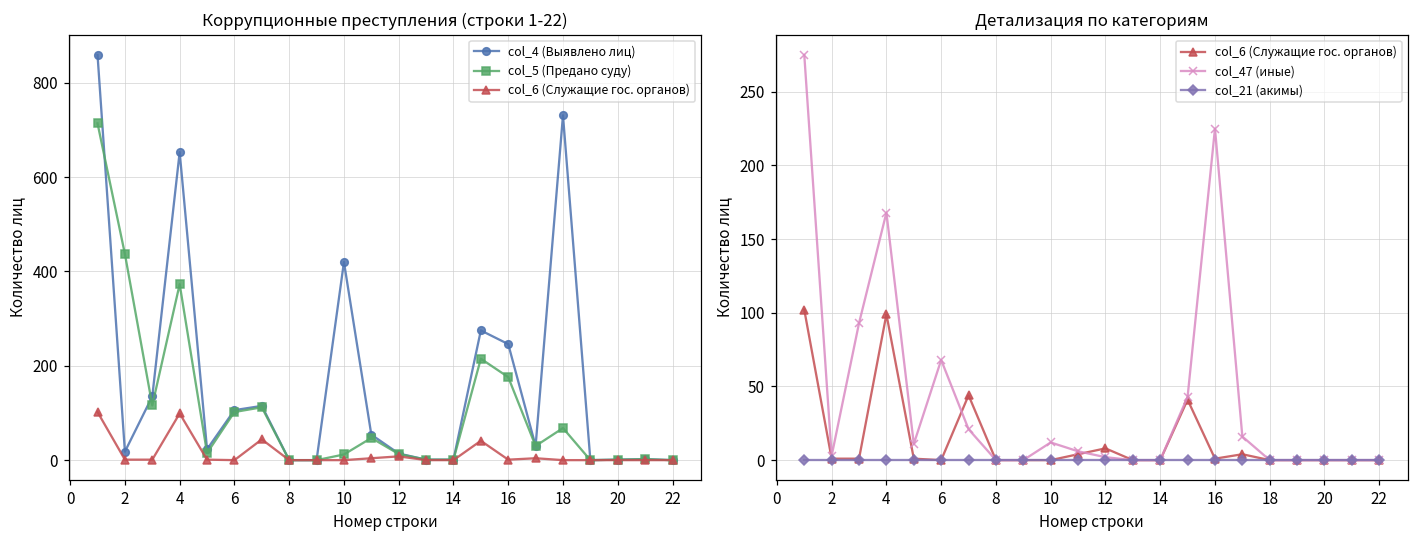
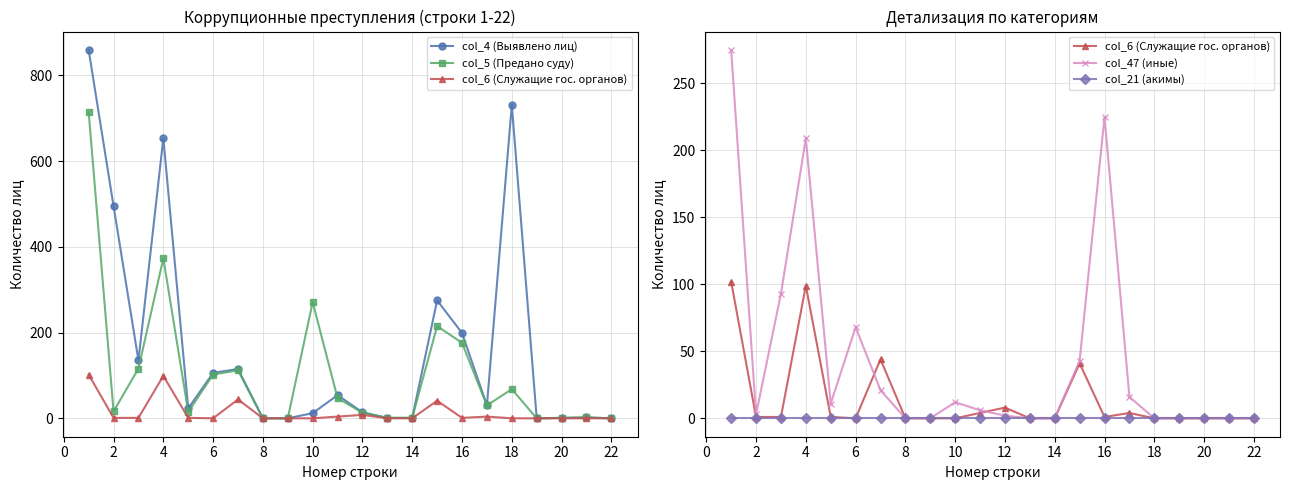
Коррупционные преступления (строки 1-22), col_4 (Выявлено лиц), 2: 20 -> 500
Коррупционные преступления (строки 1-22), col_5 (Предано суду), 2: 440 -> 20
Коррупционные преступления (строки 1-22), col_4 (Выявлено лиц), 10: 420 -> 10
Коррупционные преступления (строки 1-22), col_5 (Предано суду), 10: 10 -> 270
Коррупционные преступления (строки 1-22), col_4 (Выявлено лиц), 16: 250 -> 200
Детализация по категориям, col_47 (иные), 4: 168 -> 209
